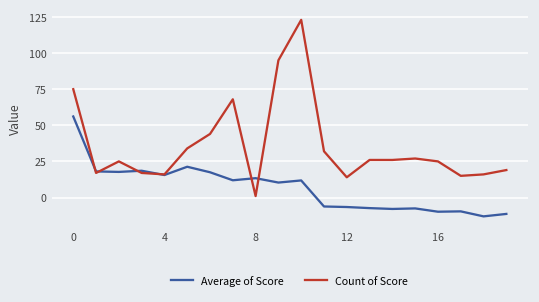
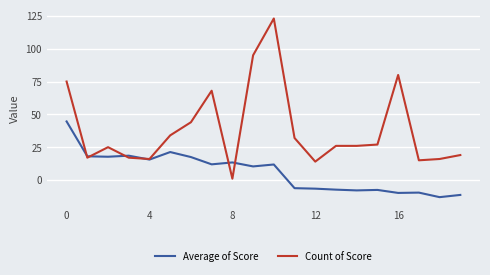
Average of Score, 0: 56 -> 45
Count of Score, 16: 25 -> 80
